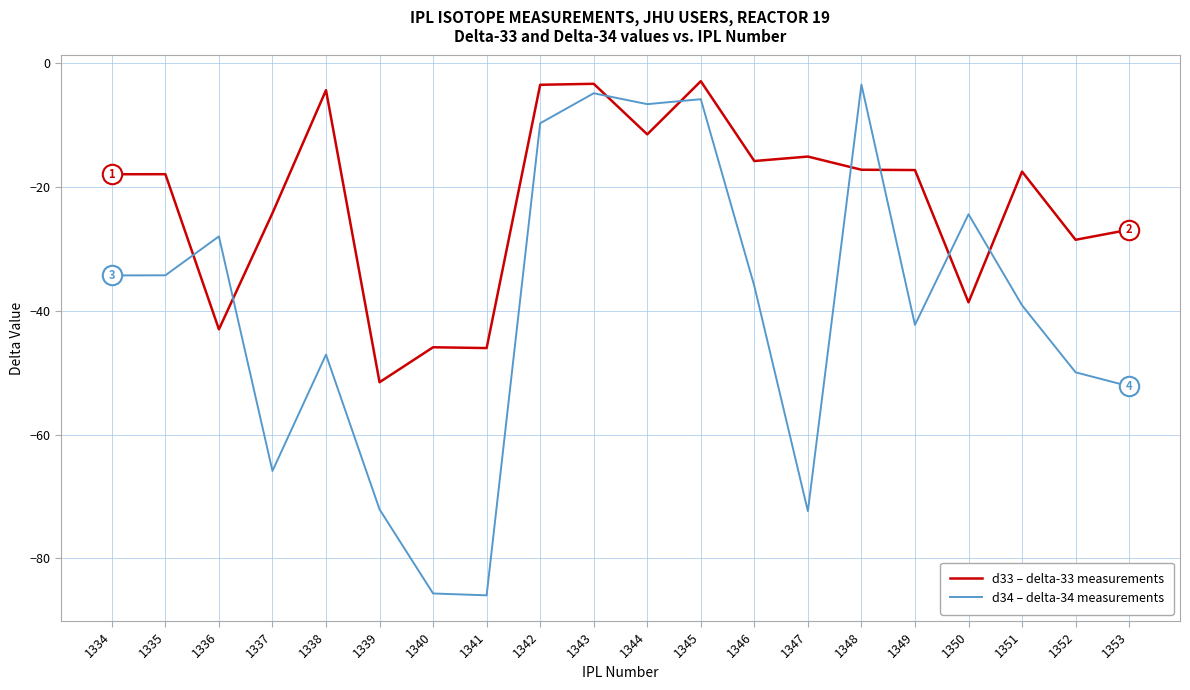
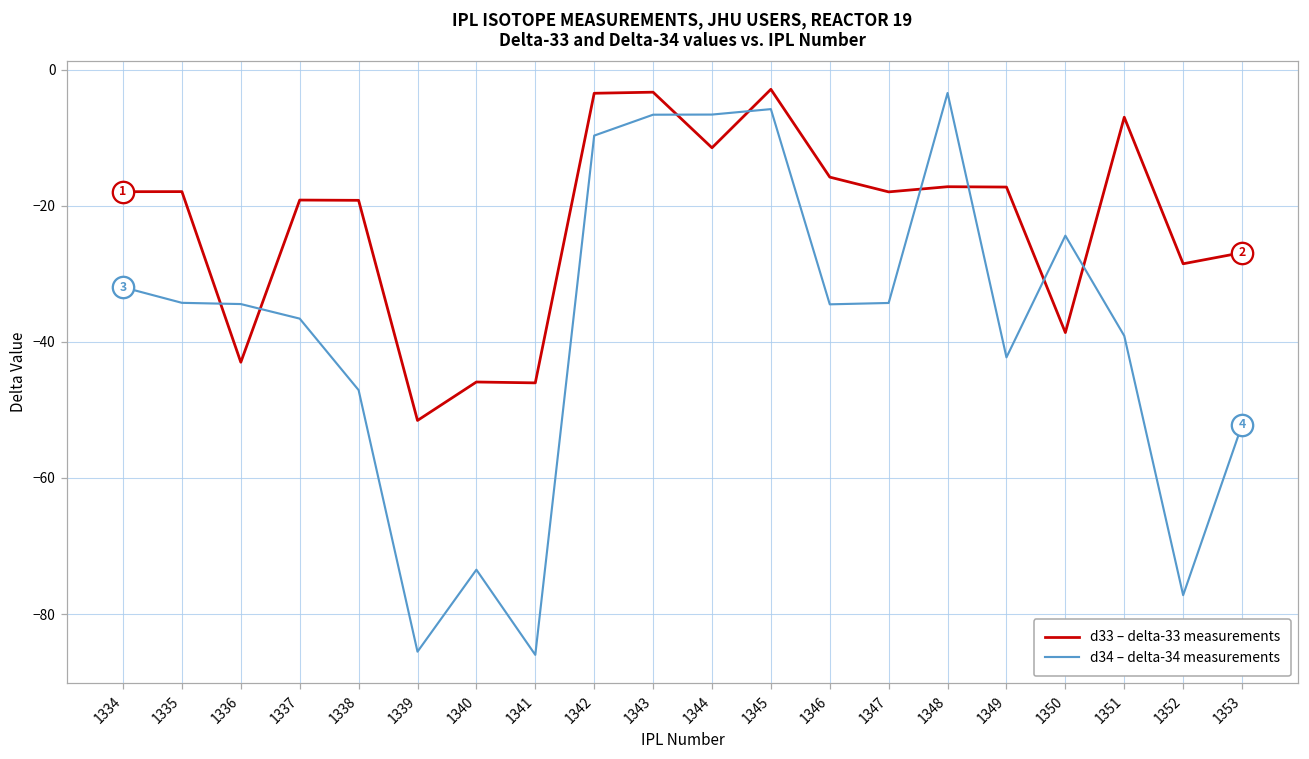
d34 – delta-34 measurements, 1334: -34 -> -32
d34 – delta-34 measurements, 1336: -28 -> -34
d33 – delta-33 measurements, 1337: -24 -> -19
d34 – delta-34 measurements, 1337: -66 -> -37
d33 – delta-33 measurements, 1338: -4 -> -19
d34 – delta-34 measurements, 1339: -72 -> -86
d34 – delta-34 measurements, 1340: -86 -> -73
d34 – delta-34 measurements, 1343: -5 -> -7
d34 – delta-34 measurements, 1346: -36 -> -34
d33 – delta-33 measurements, 1347: -15 -> -18
d34 – delta-34 measurements, 1347: -72 -> -34
d33 – delta-33 measurements, 1351: -18 -> -7
d34 – delta-34 measurements, 1352: -50 -> -77
